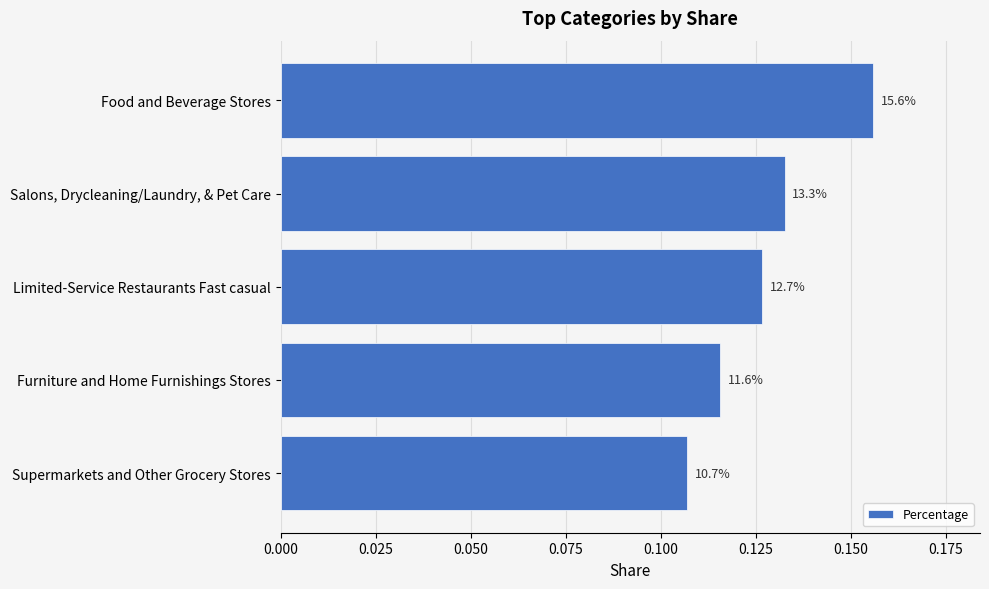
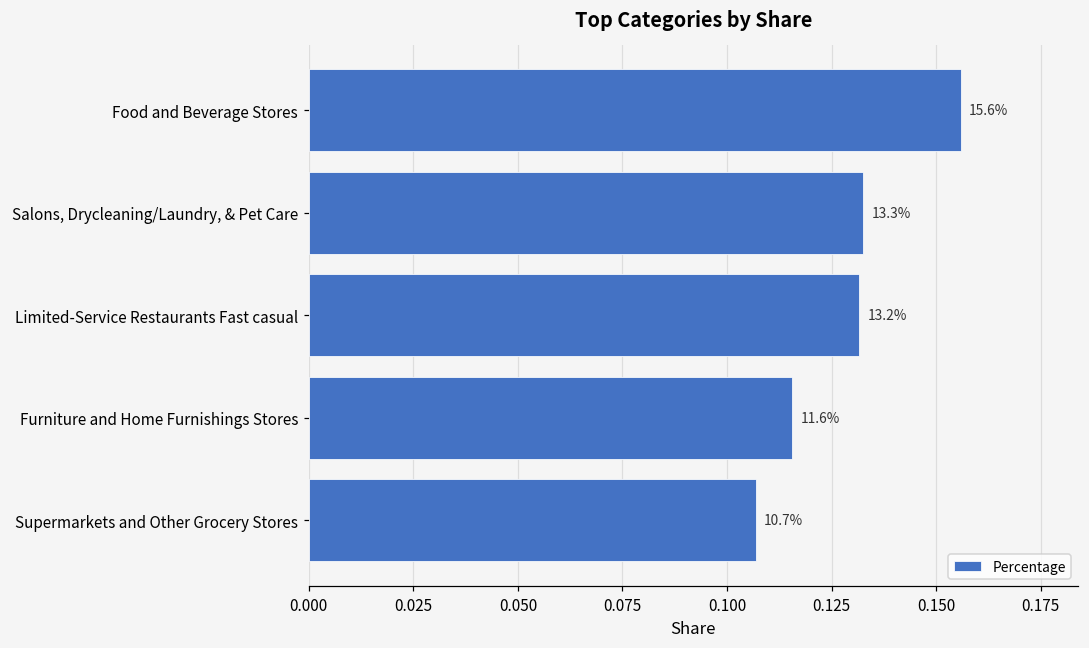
Limited-Service Restaurants Fast casual: 12.7% -> 13.2%
